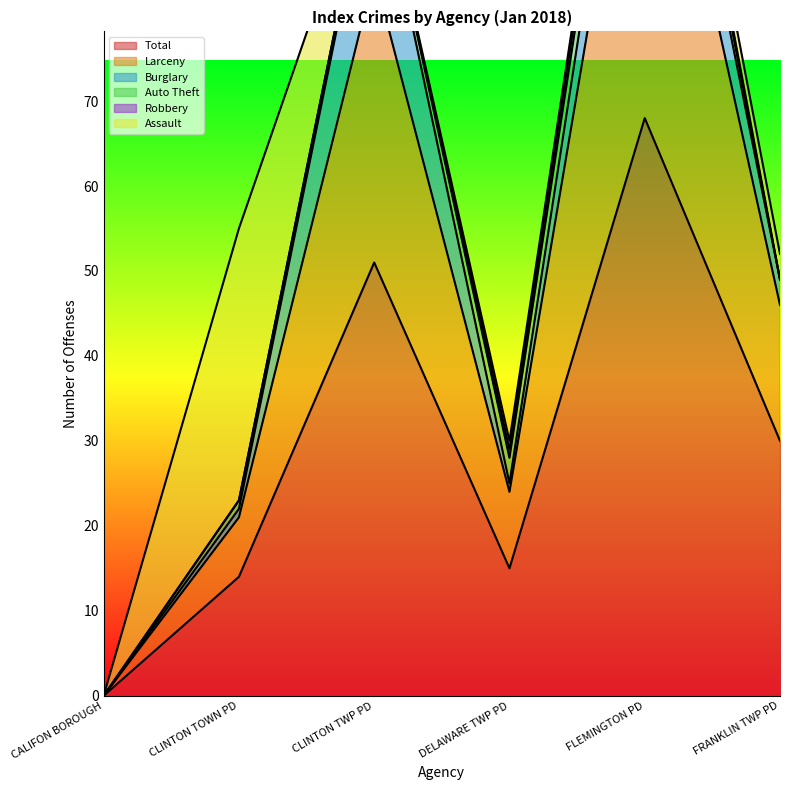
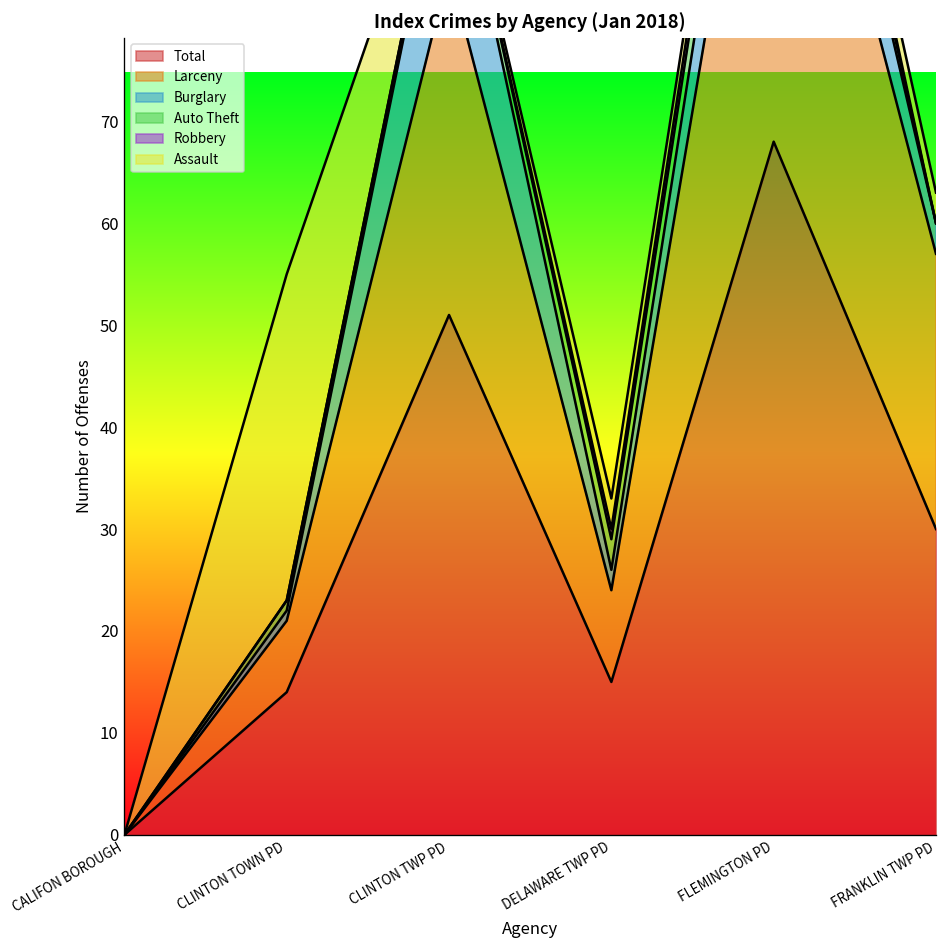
Burglary, DELAWARE TWP PD: 1 -> 2
Assault, DELAWARE TWP PD: 1 -> 3
Larceny, FRANKLIN TWP PD: 16 -> 27
